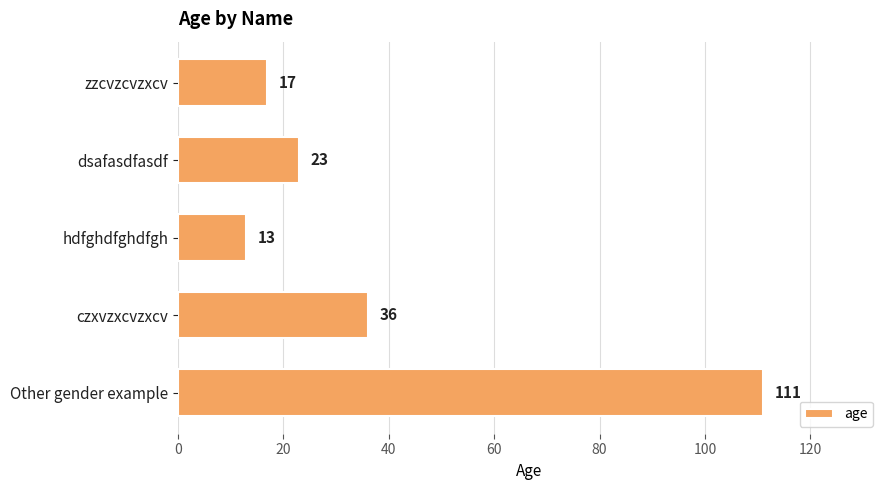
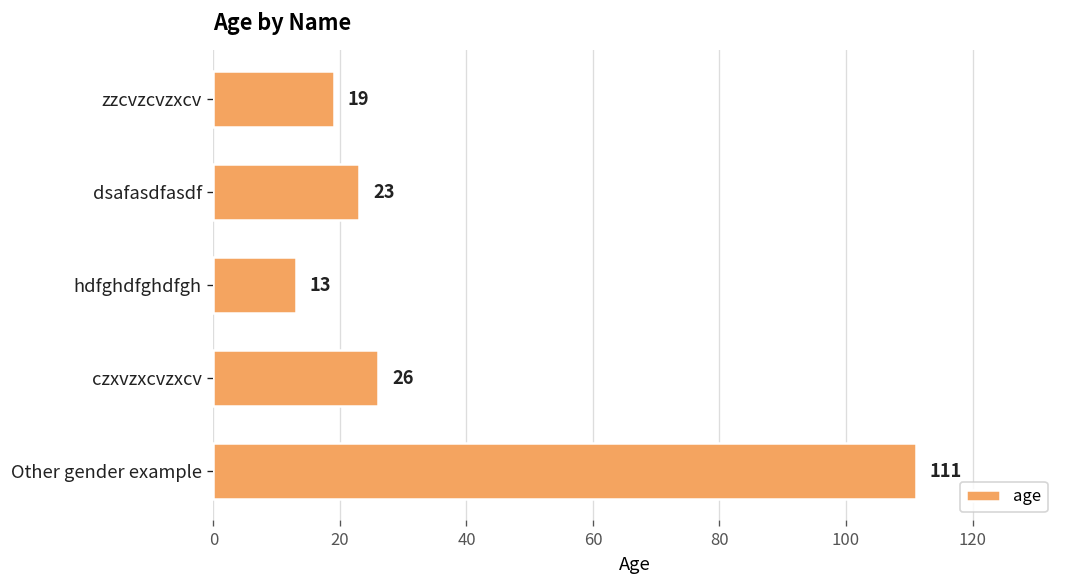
zzcvzcvzxcv: 17 -> 19
czxvzxcvzxcv: 36 -> 26
